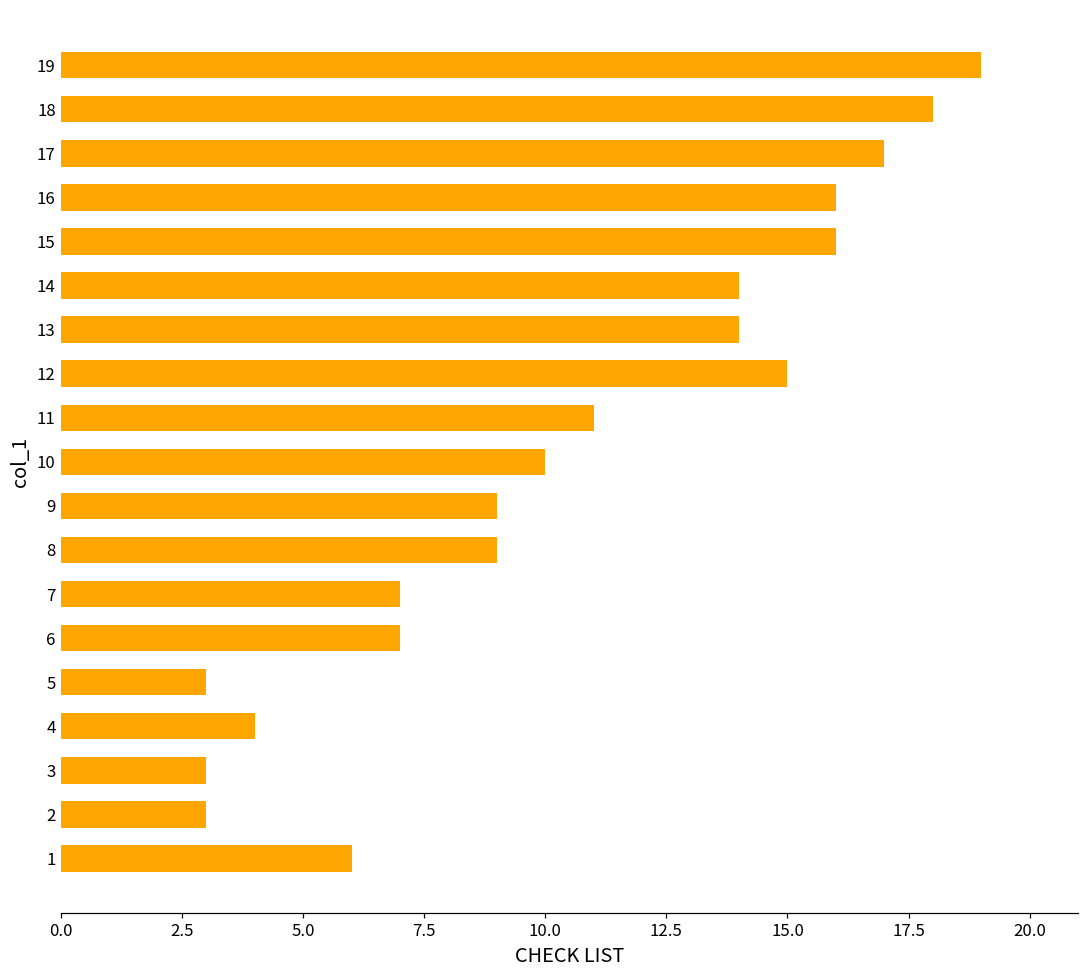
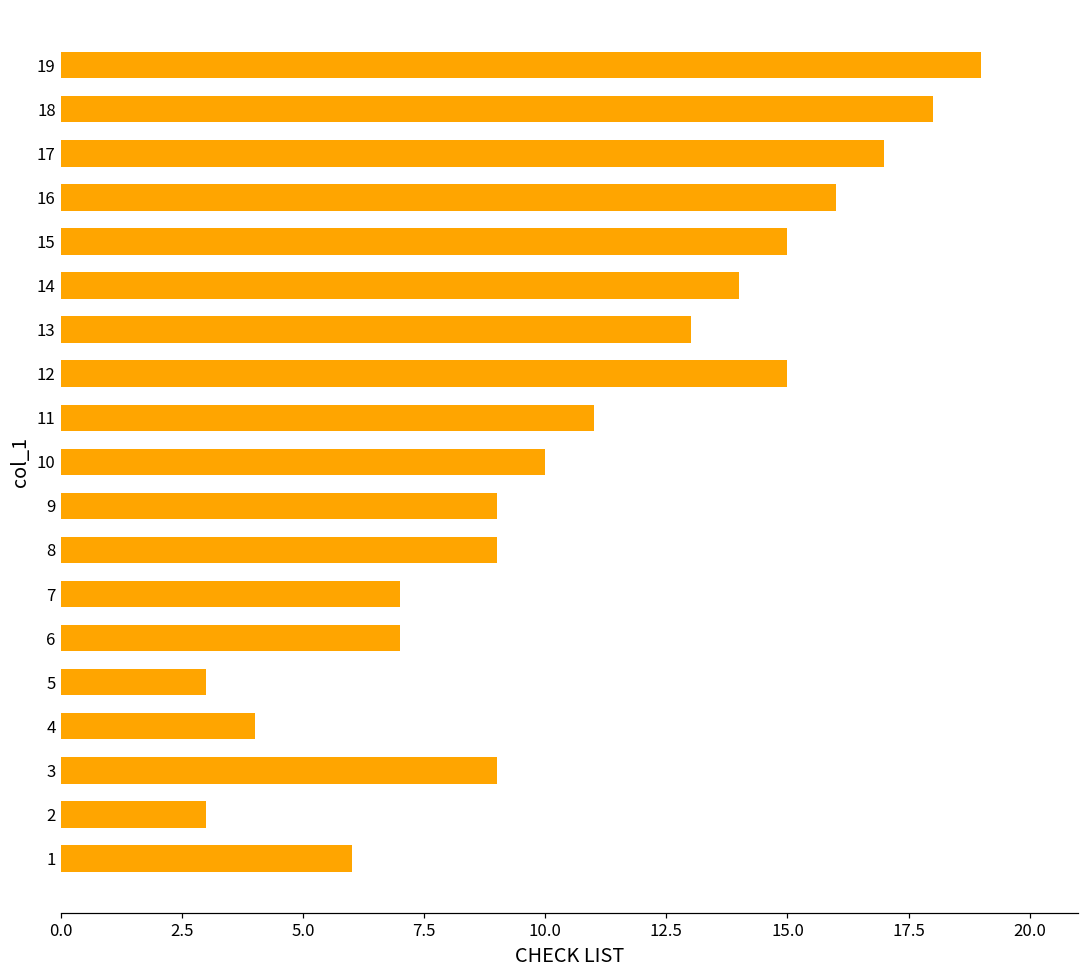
15: 16 -> 15
13: 14 -> 13
3: 3 -> 9
